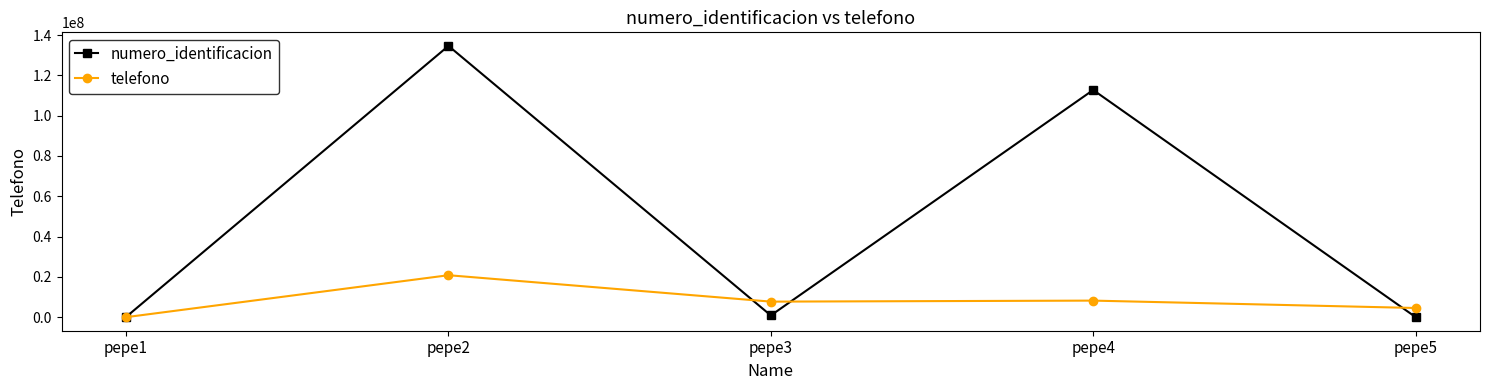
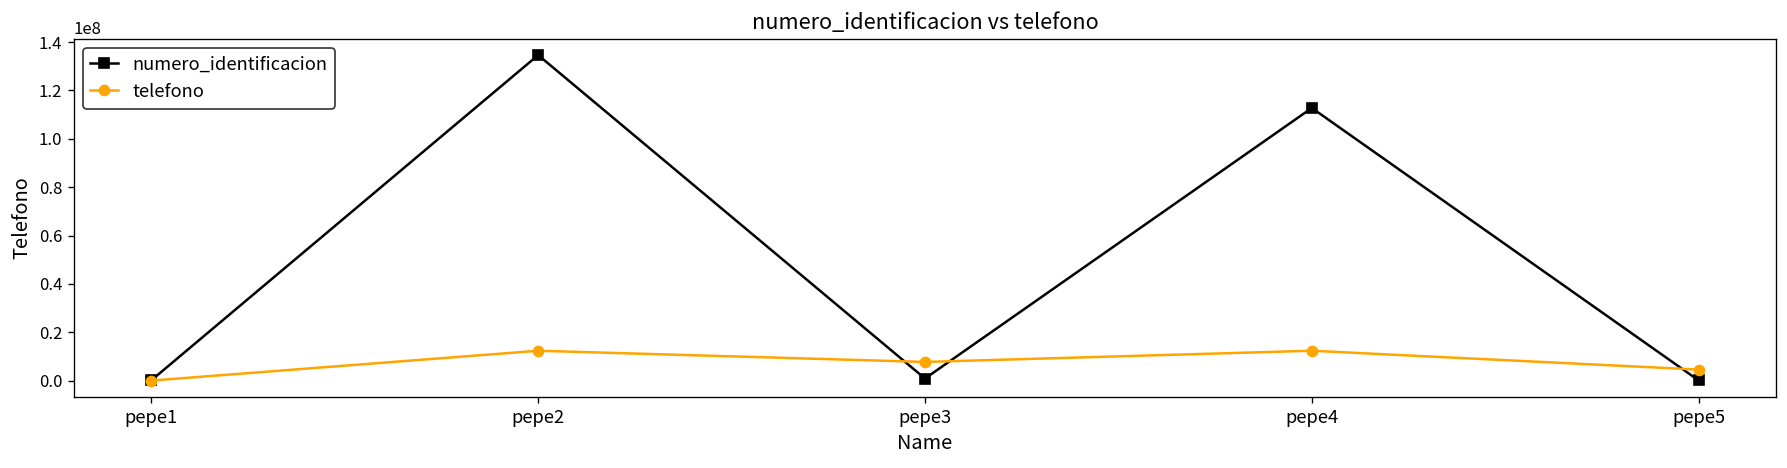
telefono, pepe2: 21000000 -> 12000000
telefono, pepe4: 8000000 -> 12000000
